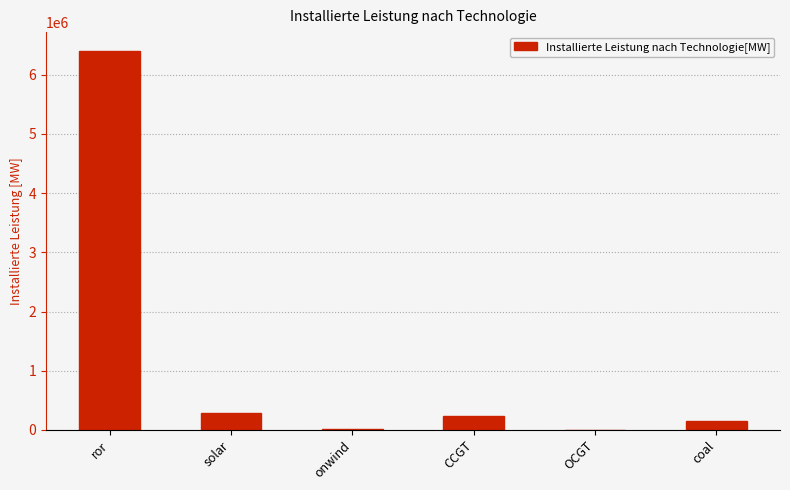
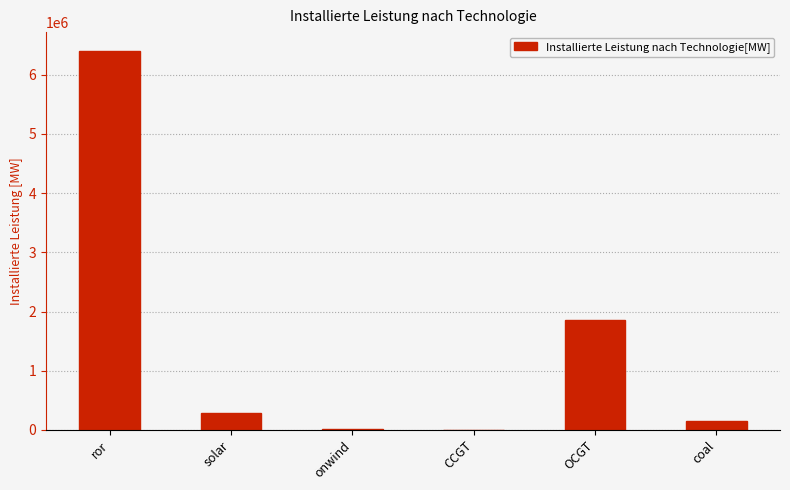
CCGT: 200000 -> 0
OCGT: 0 -> 1900000
